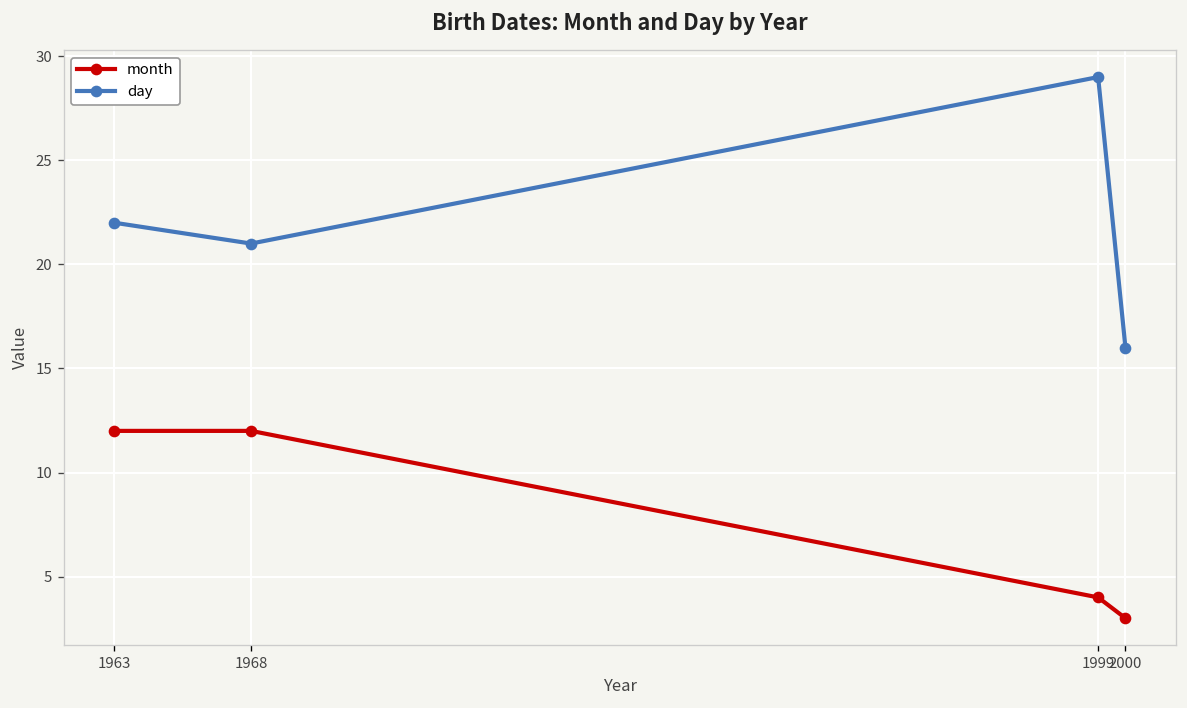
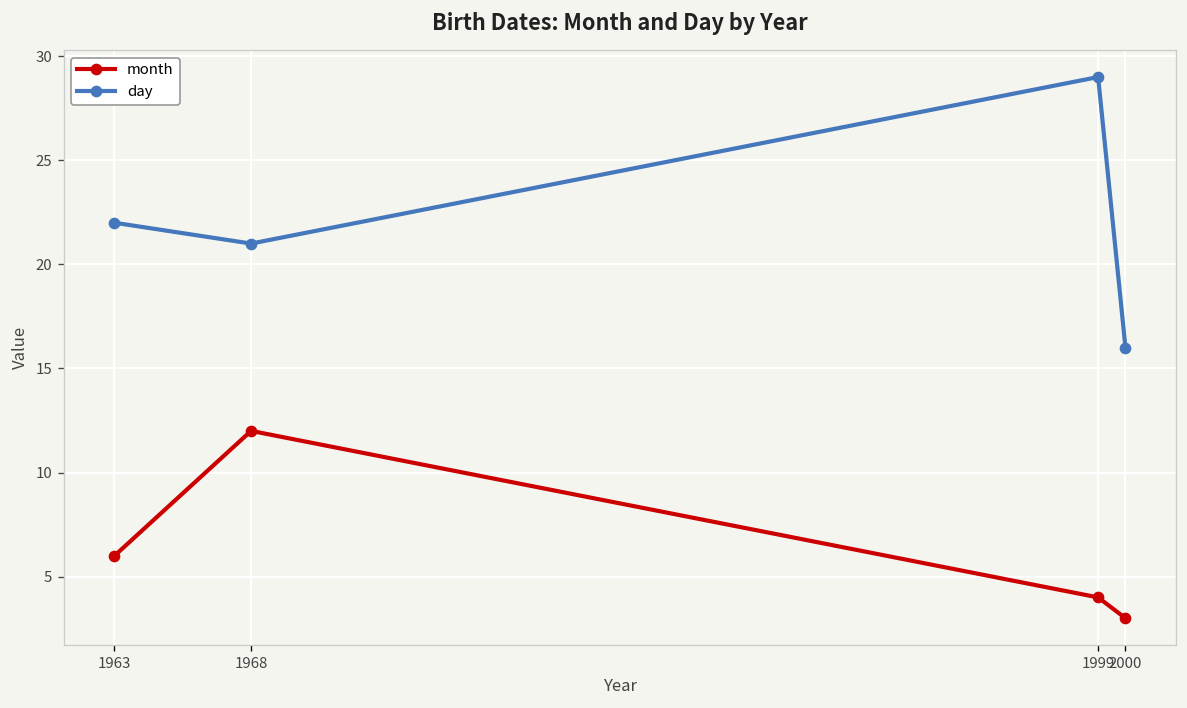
month, 1963: 12 -> 6
